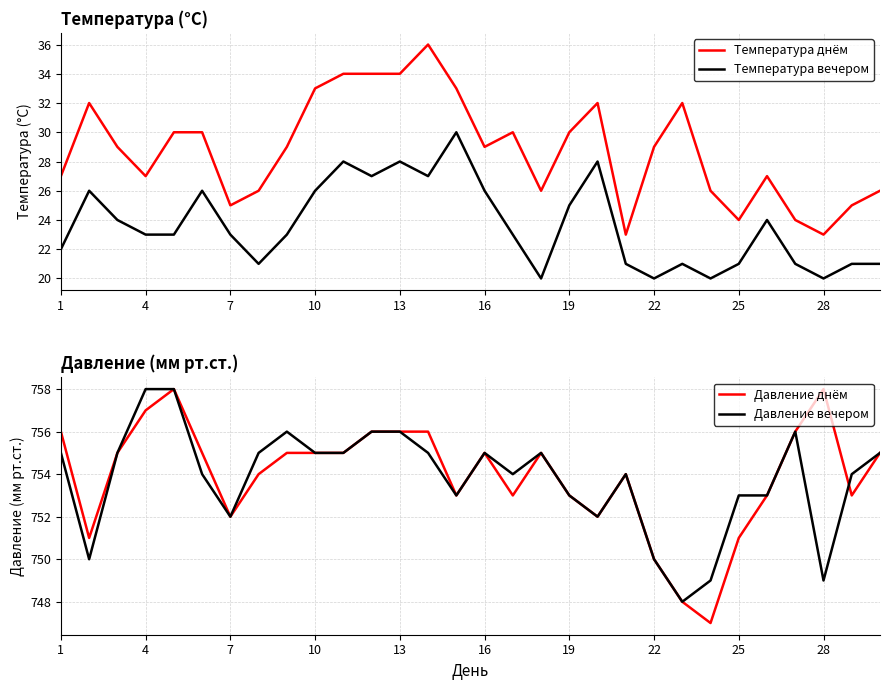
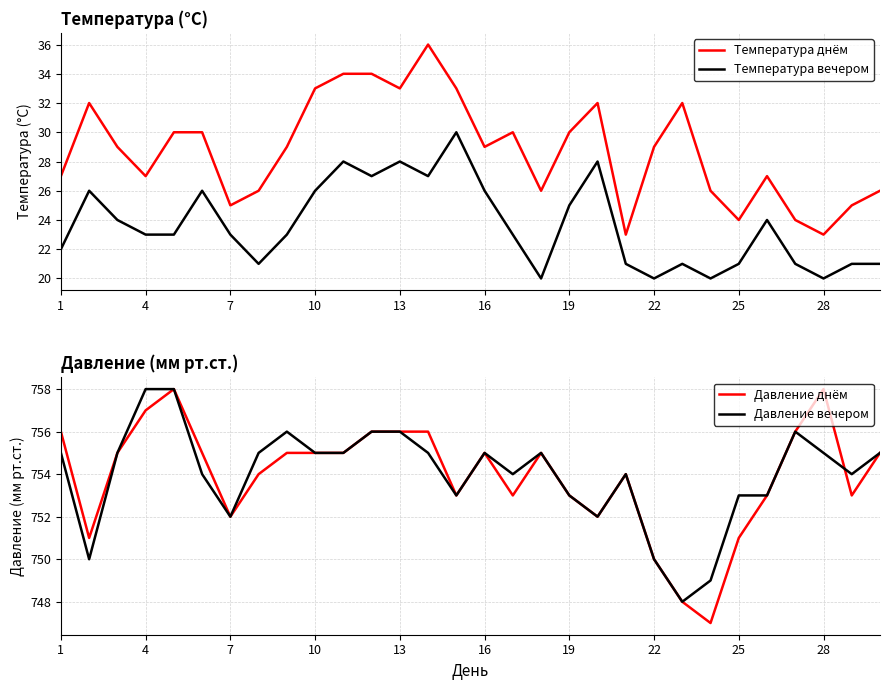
Температура (°C), Температура днём, 13: 34 -> 33
Давление (мм рт.ст.), Давление вечером, 28: 749 -> 755
